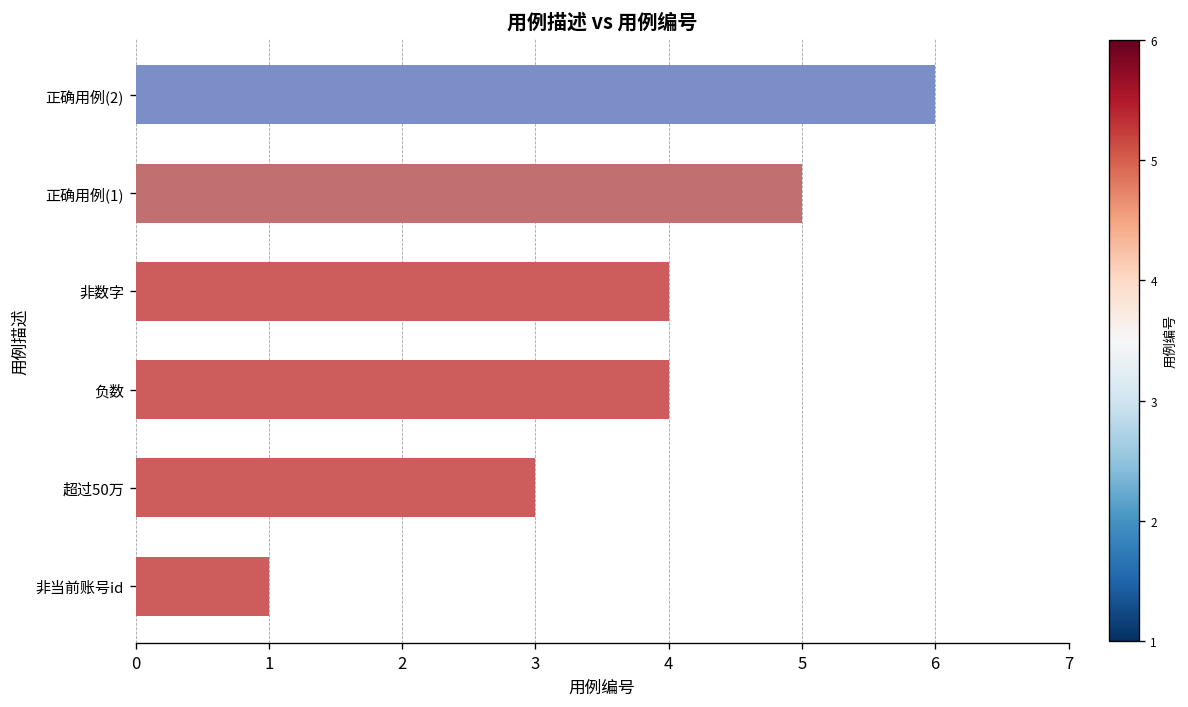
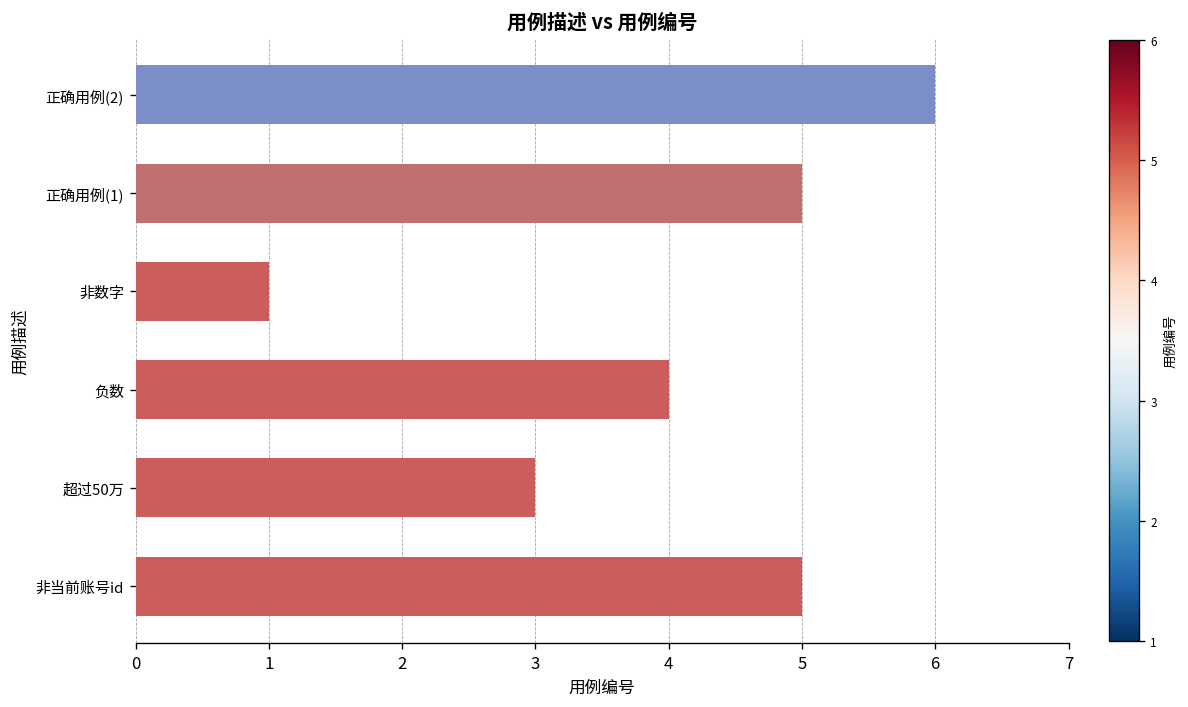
非数字: 4 -> 1
非当前账号id: 1 -> 5
